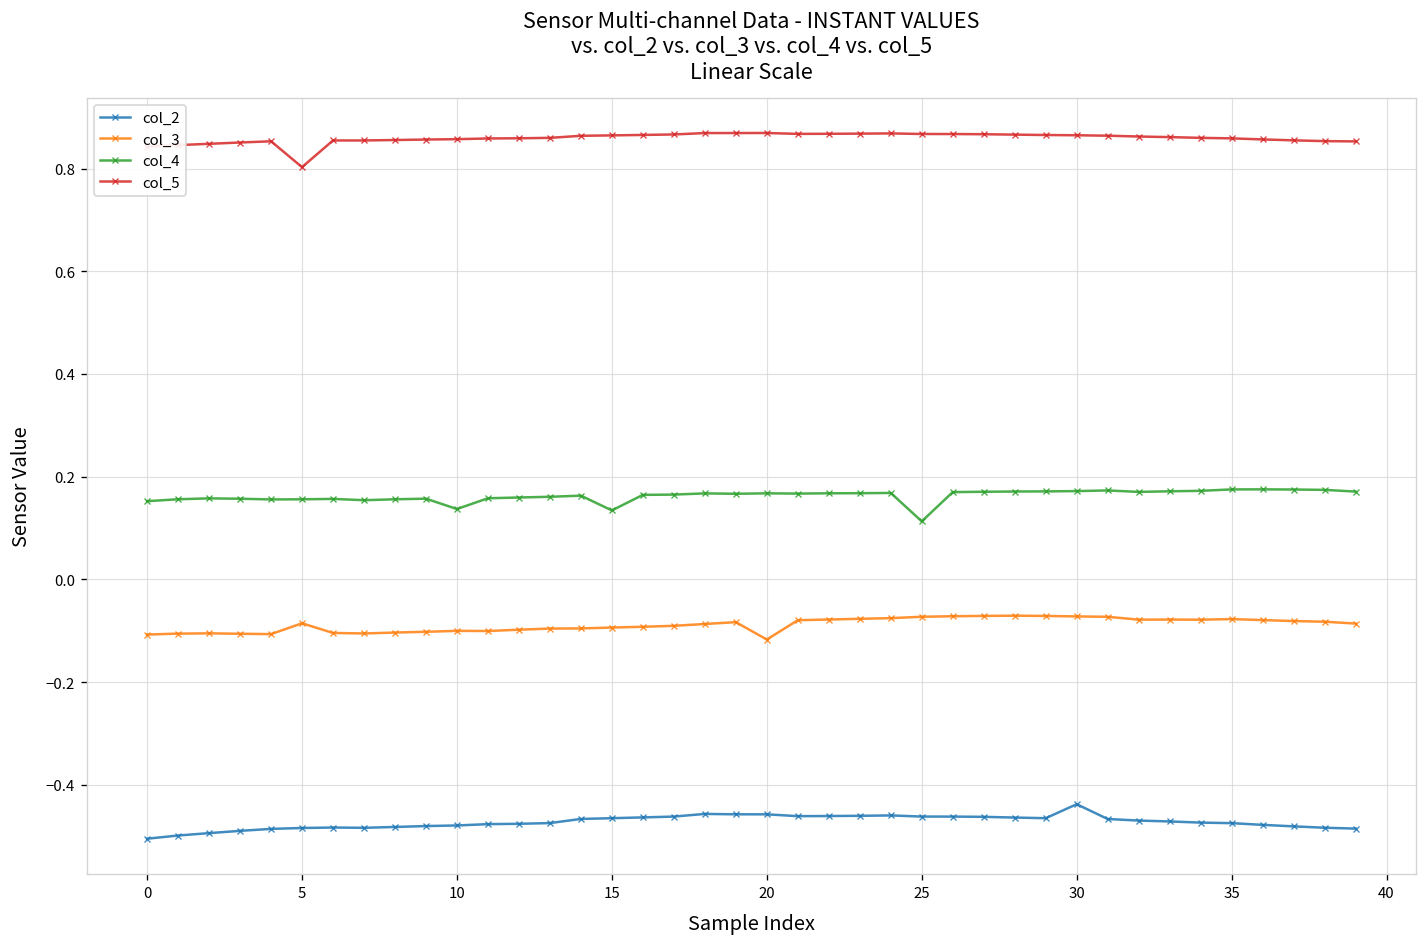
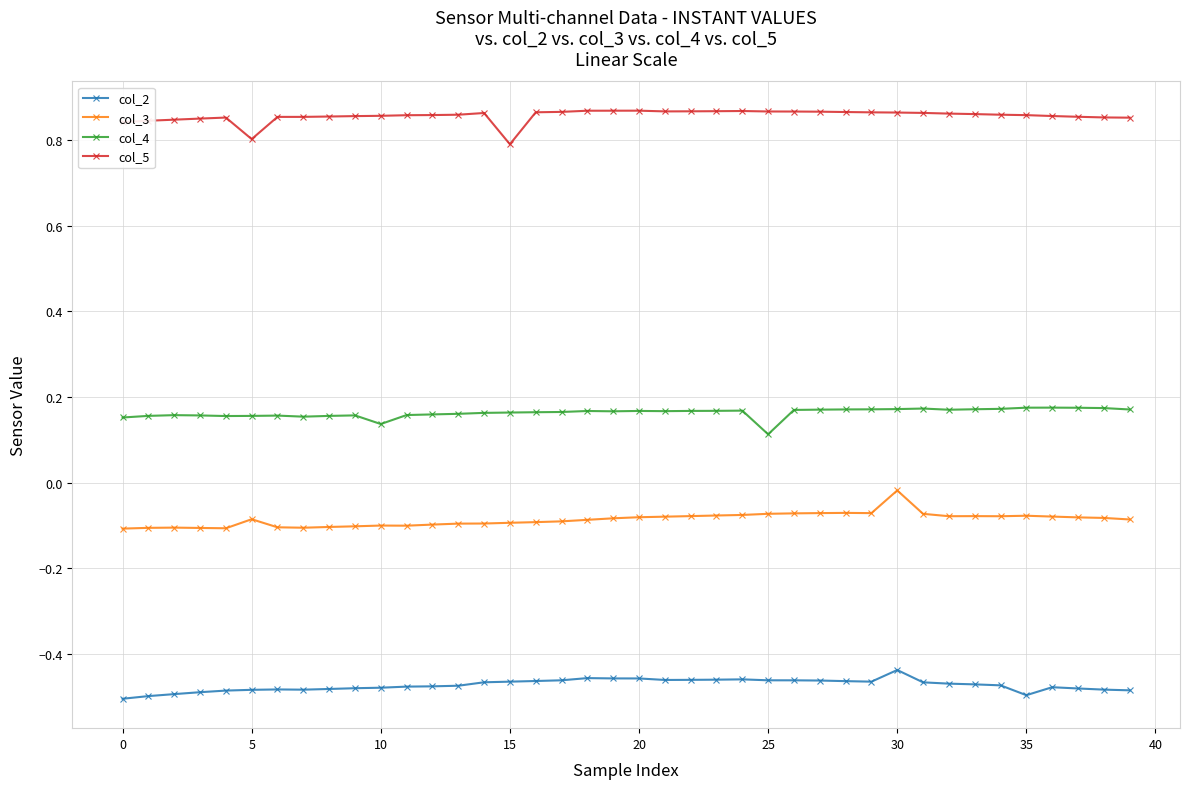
col_4, 15: 0.13 -> 0.16
col_5, 15: 0.86 -> 0.79
col_3, 20: -0.12 -> -0.08
col_3, 30: -0.07 -> -0.02
col_2, 35: -0.47 -> -0.50
